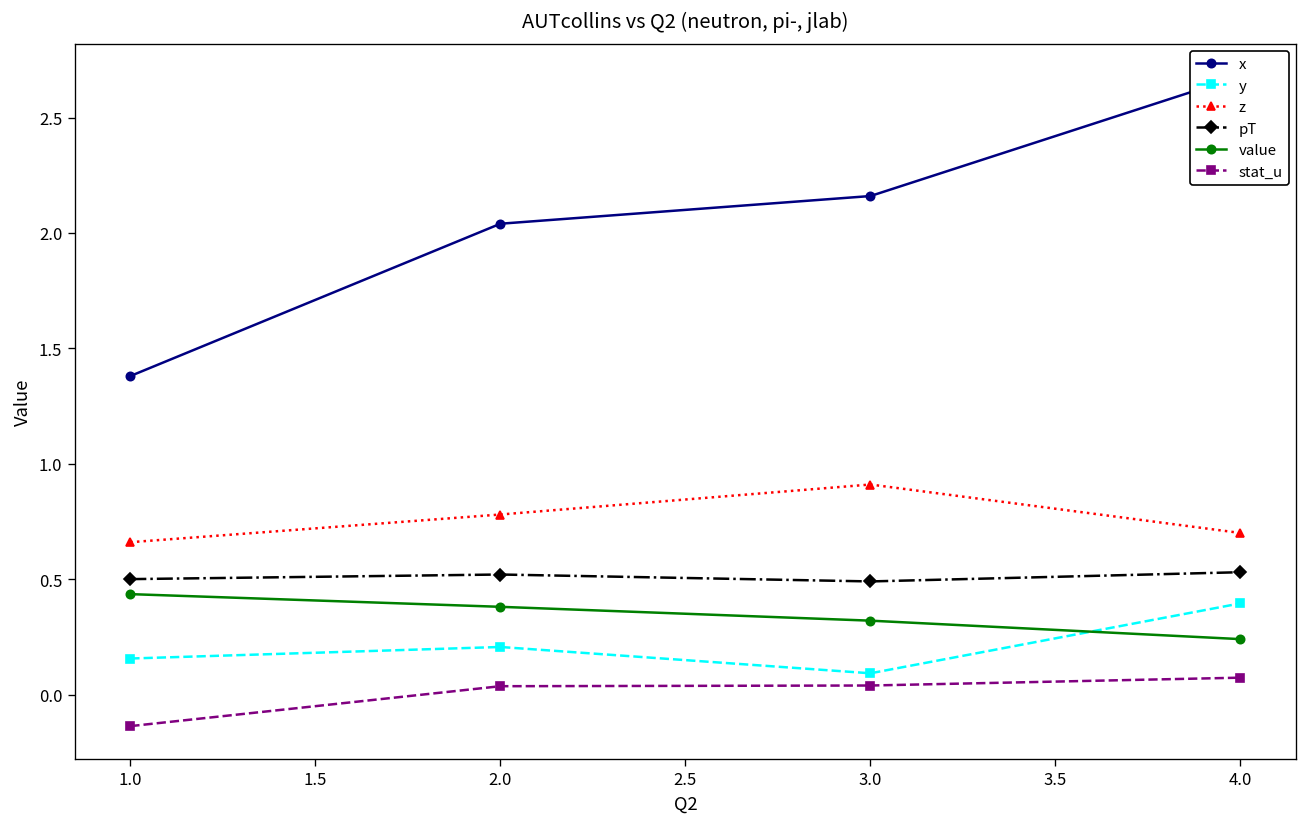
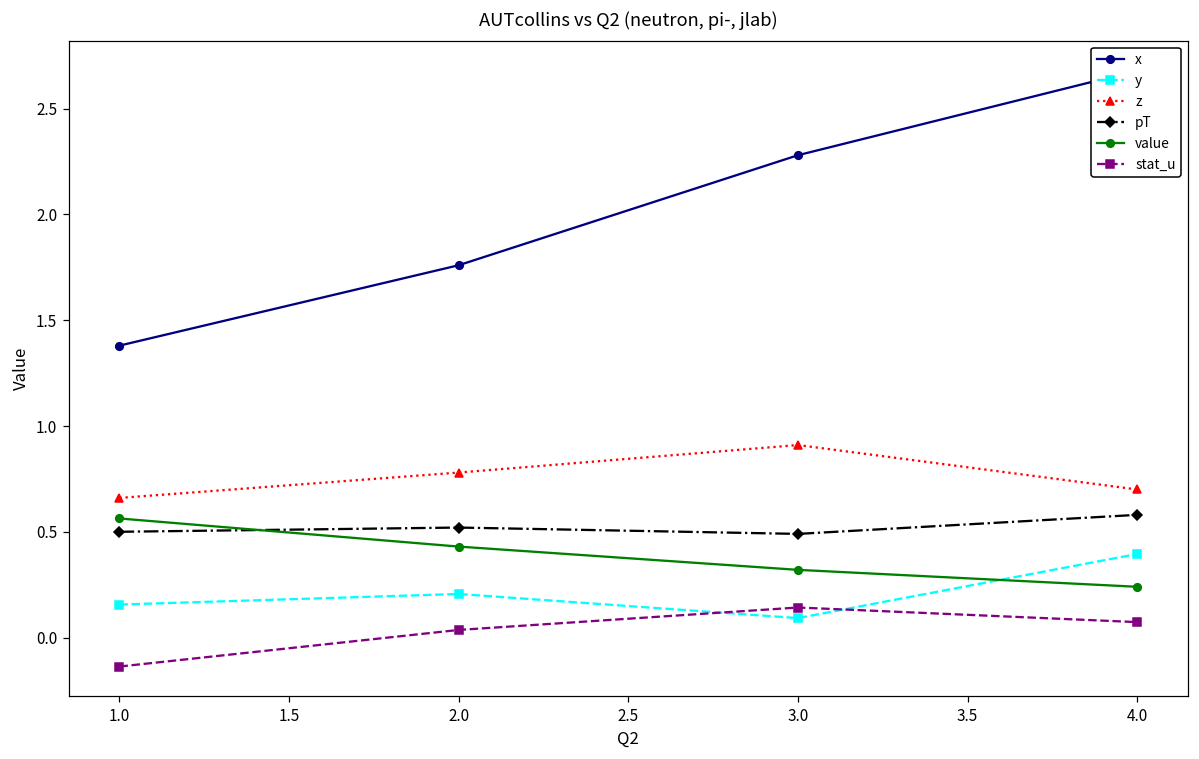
value, 1.0: 0.44 -> 0.56
x, 2.0: 2.04 -> 1.76
value, 2.0: 0.38 -> 0.43
x, 3.0: 2.16 -> 2.28
stat_u, 3.0: 0.04 -> 0.14
pT, 4.0: 0.53 -> 0.58
